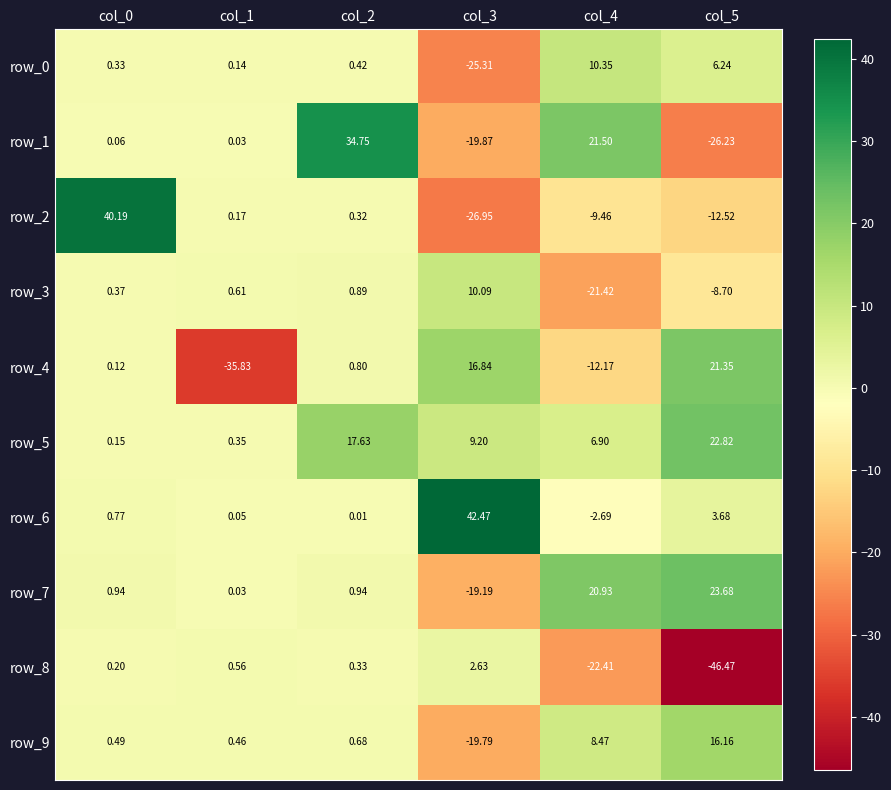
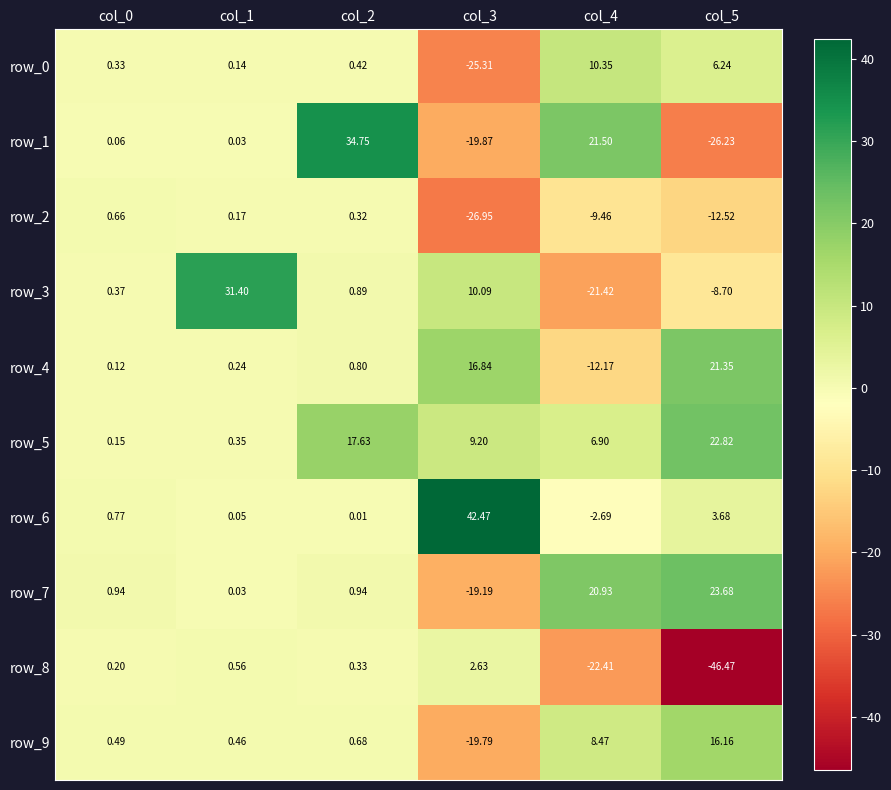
row_2, col_0: 40.19 -> 0.66
row_3, col_1: 0.61 -> 31.40
row_4, col_1: -35.83 -> 0.24
